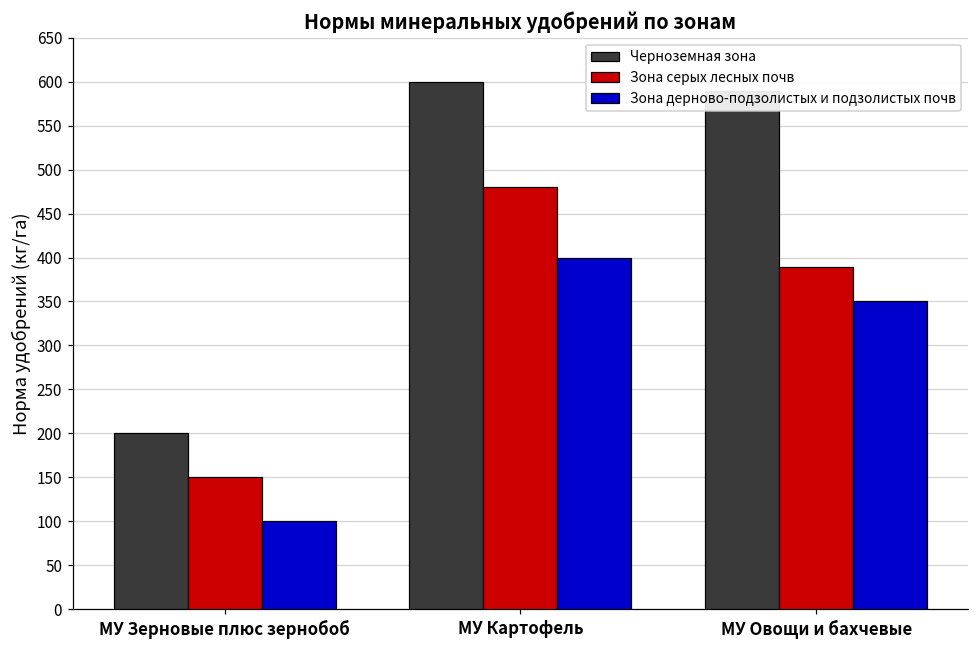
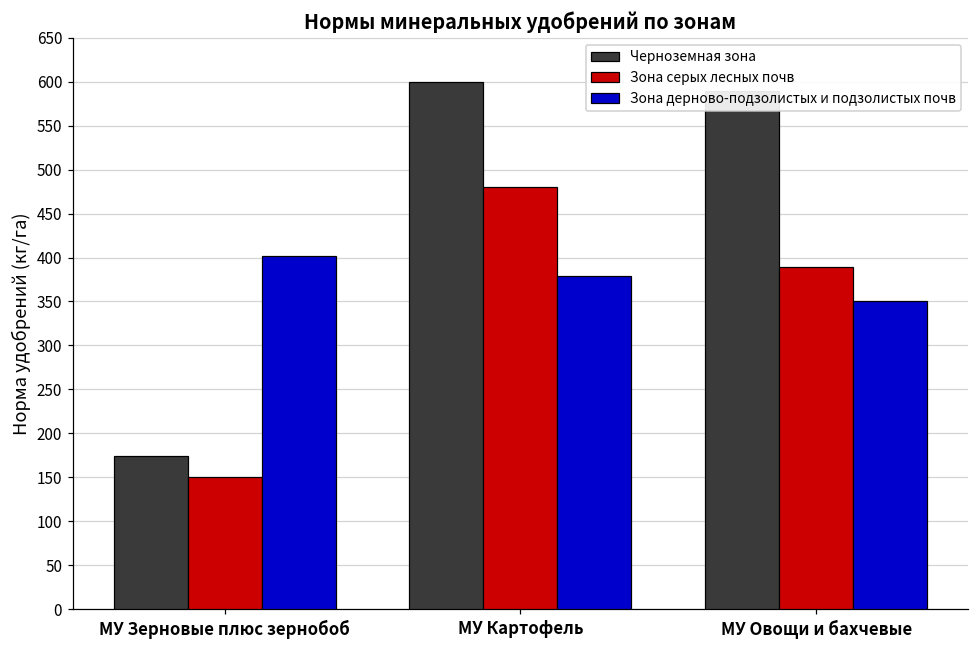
Черноземная зона, МУ Зерновые плюс зернобоб: 200 -> 170
Зона дерново-подзолистых и подзолистых почв, МУ Зерновые плюс зернобоб: 100 -> 400
Зона дерново-подзолистых и подзолистых почв, МУ Картофель: 400 -> 380
